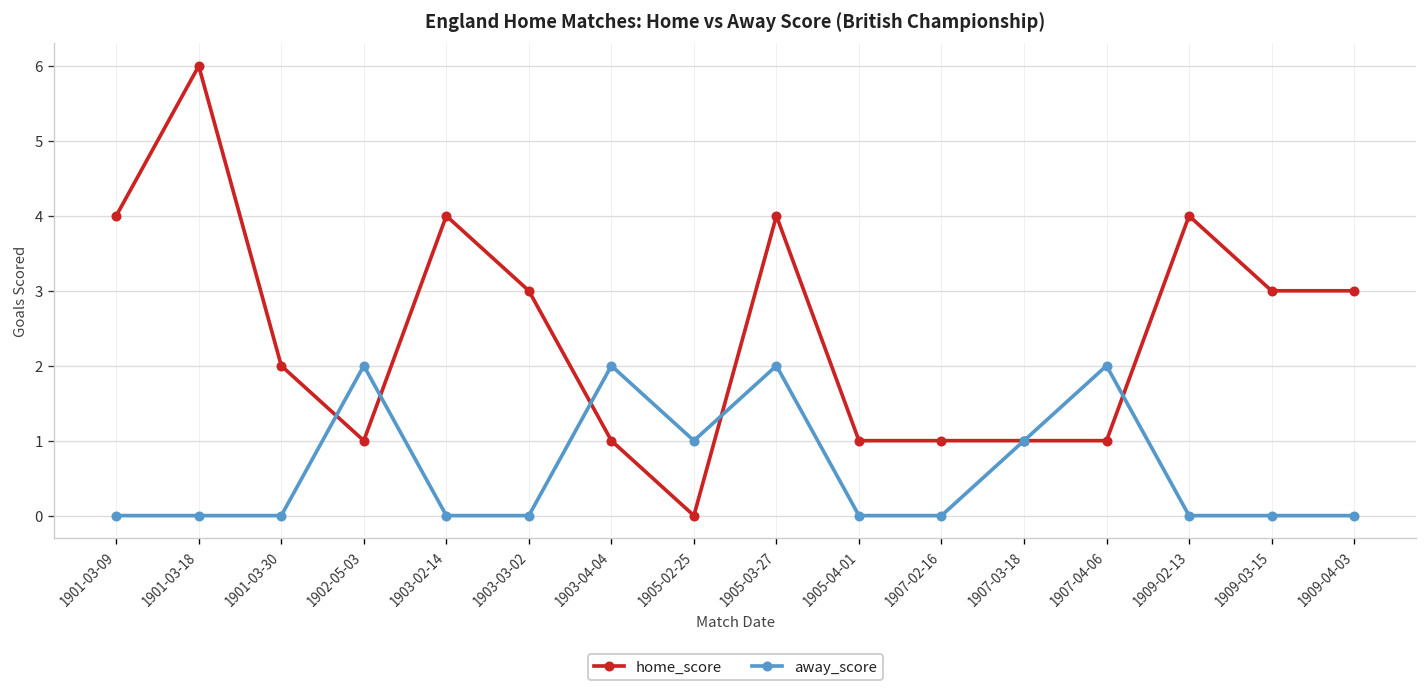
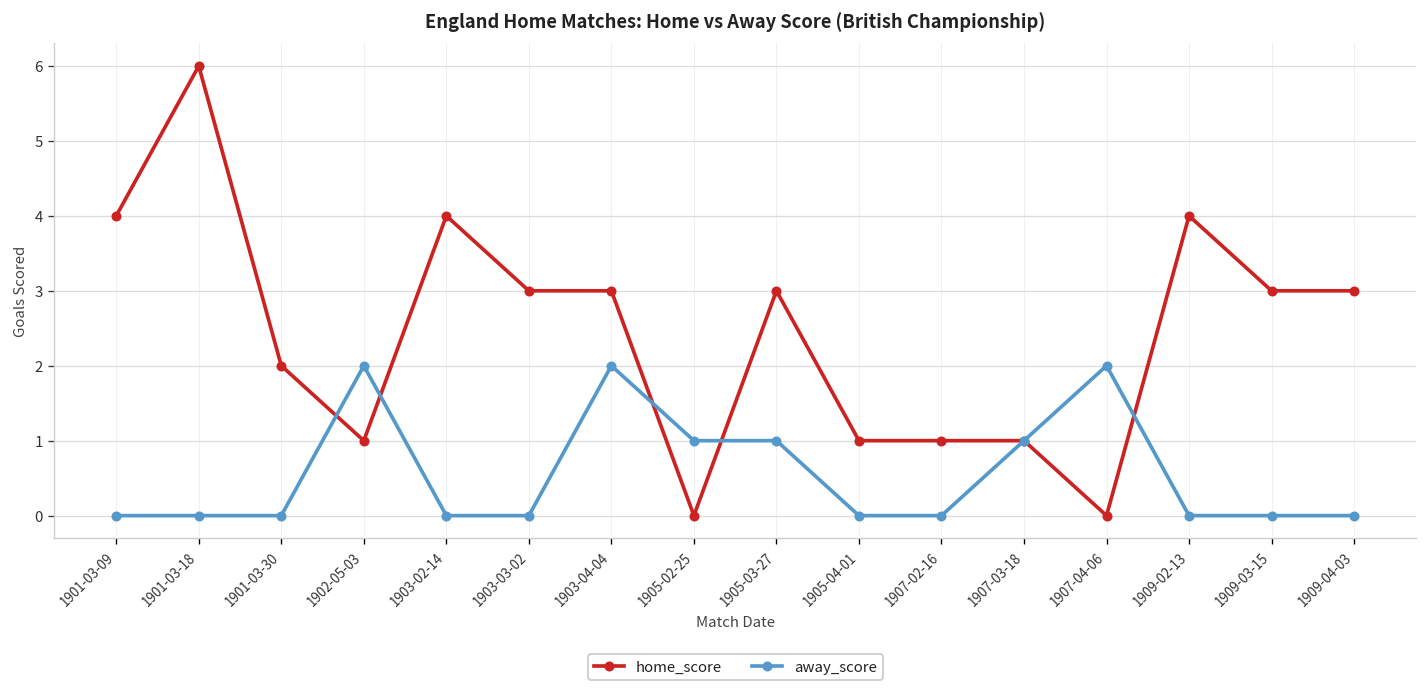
home_score, 1903-04-04: 1 -> 3
home_score, 1905-03-27: 4 -> 3
away_score, 1905-03-27: 2 -> 1
home_score, 1907-04-06: 1 -> 0
